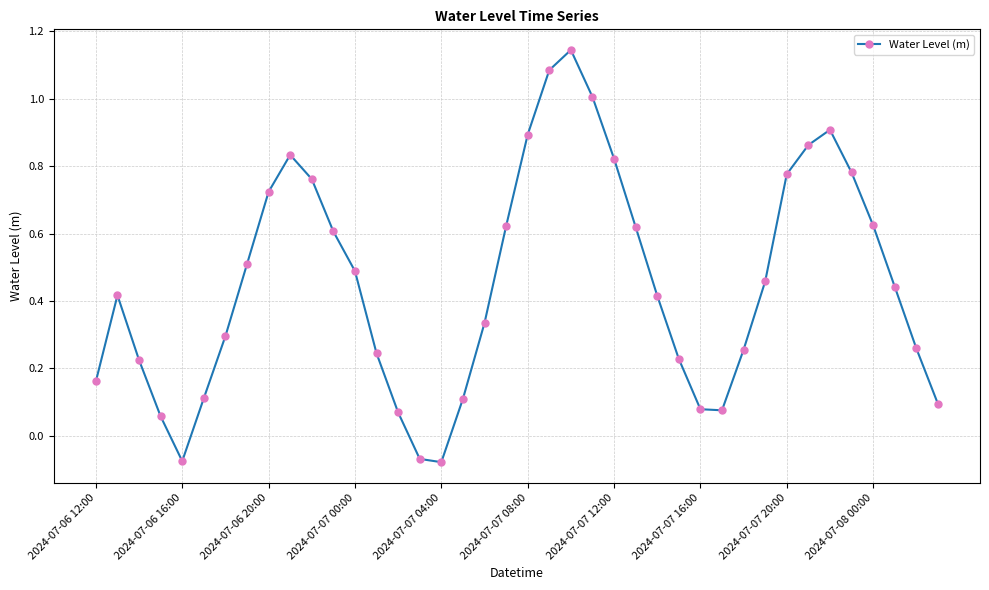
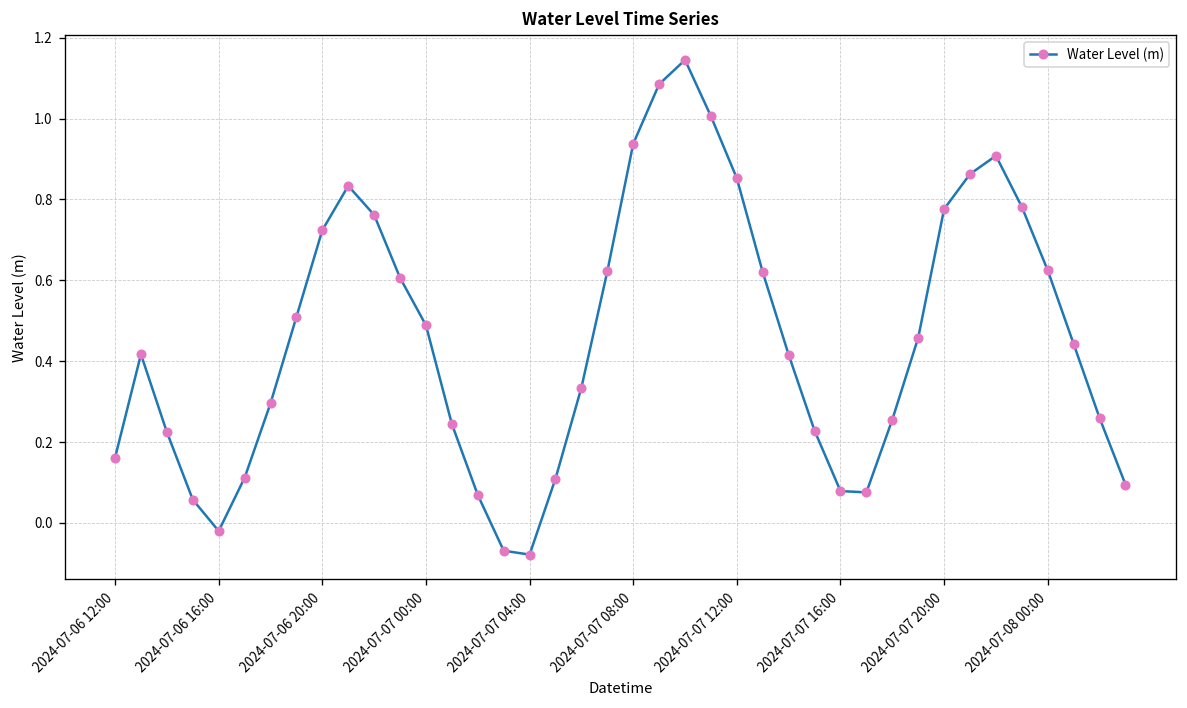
2024-07-06 16:00: -0.08 -> -0.02
2024-07-07 08:00: 0.89 -> 0.94
2024-07-07 12:00: 0.82 -> 0.85
